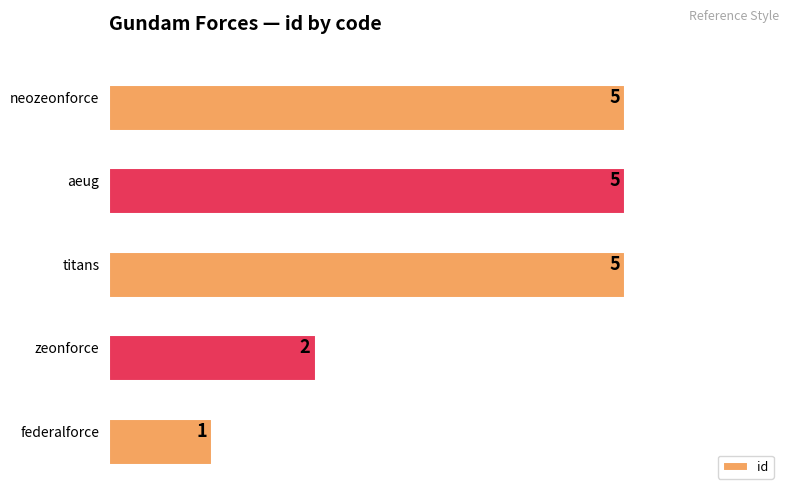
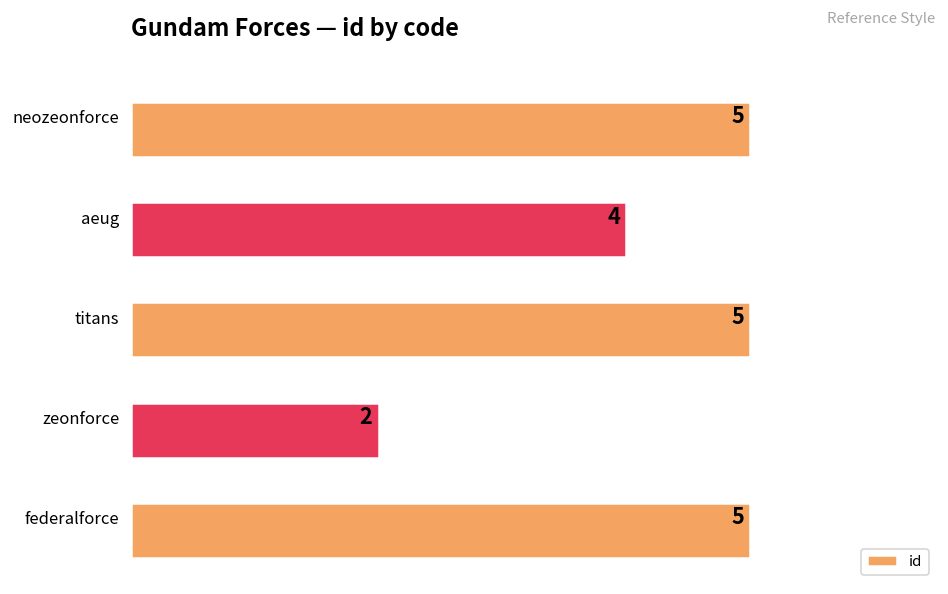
aeug: 5 -> 4
federalforce: 1 -> 5
